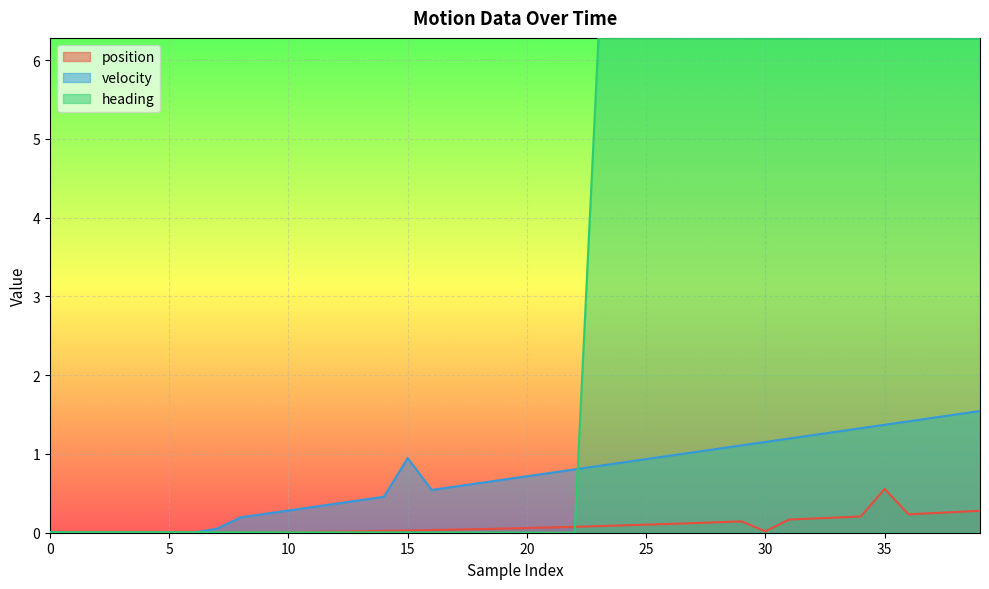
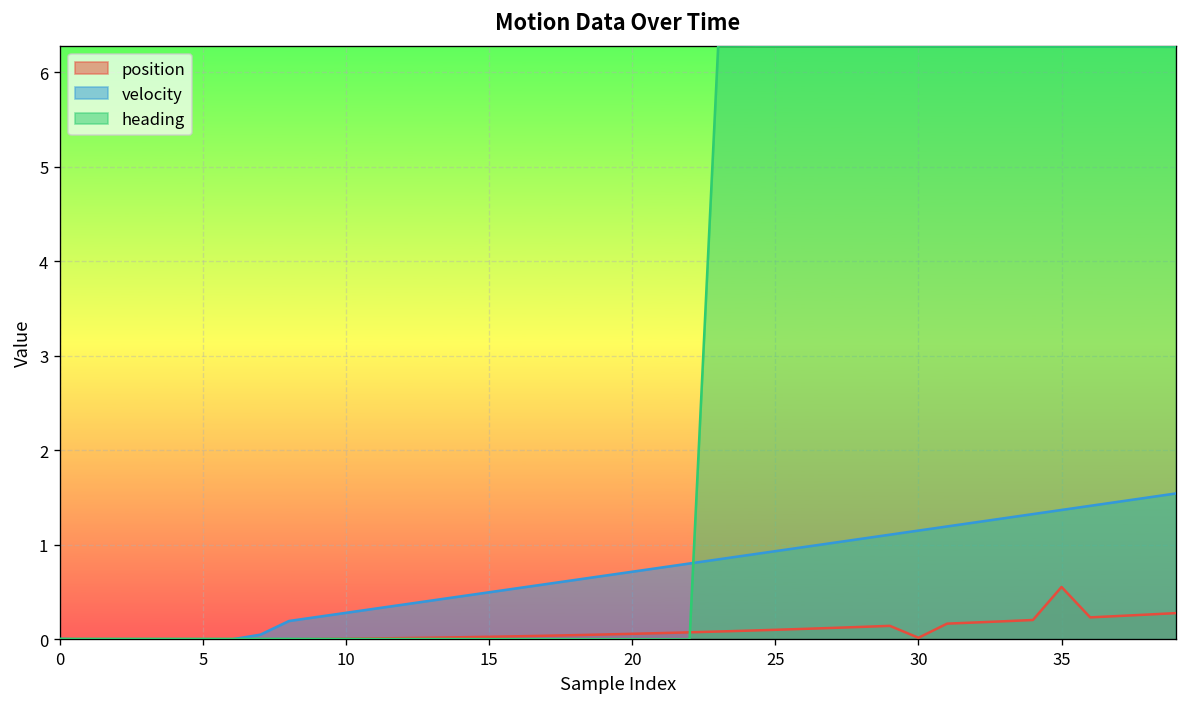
velocity, 15: 0.9 -> 0.5
